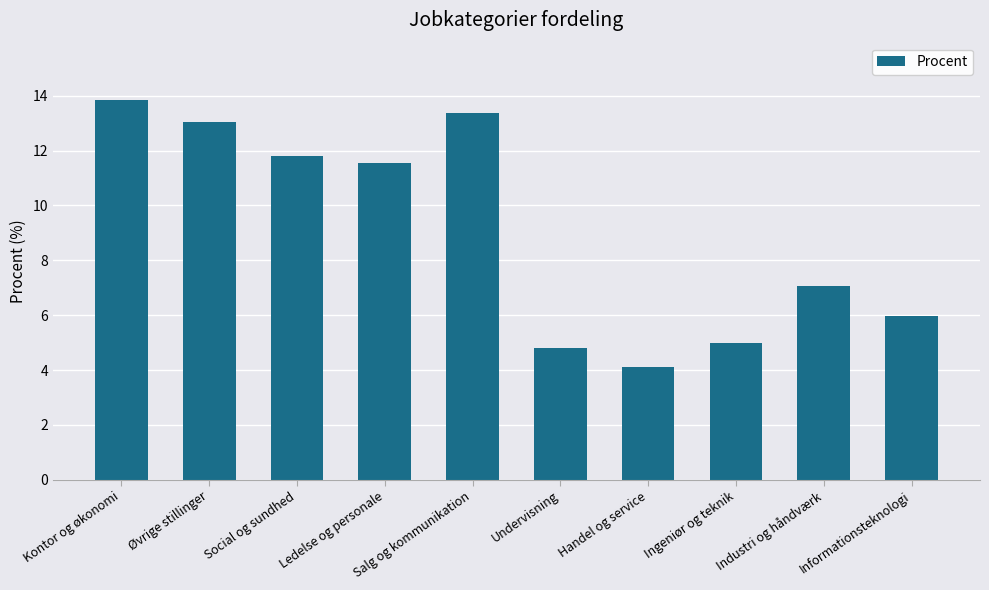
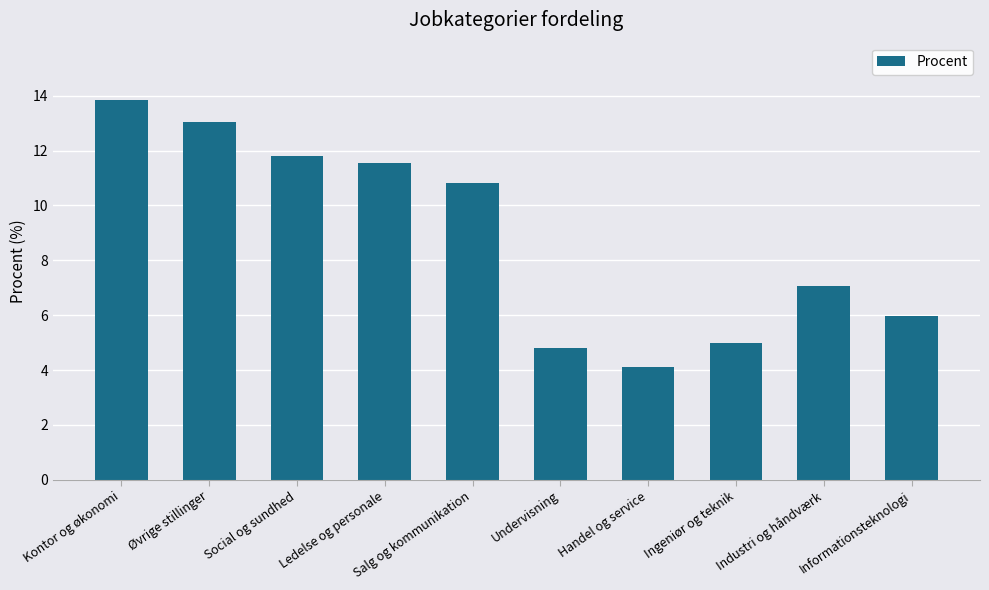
Salg og kommunikation: 13.4 -> 10.8
